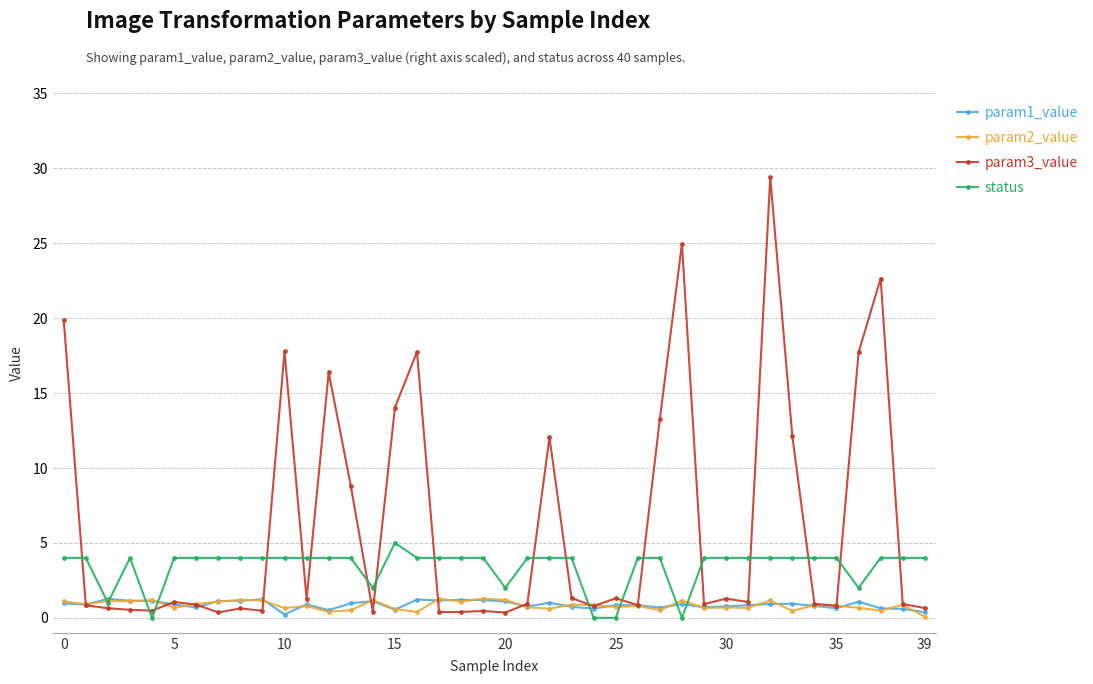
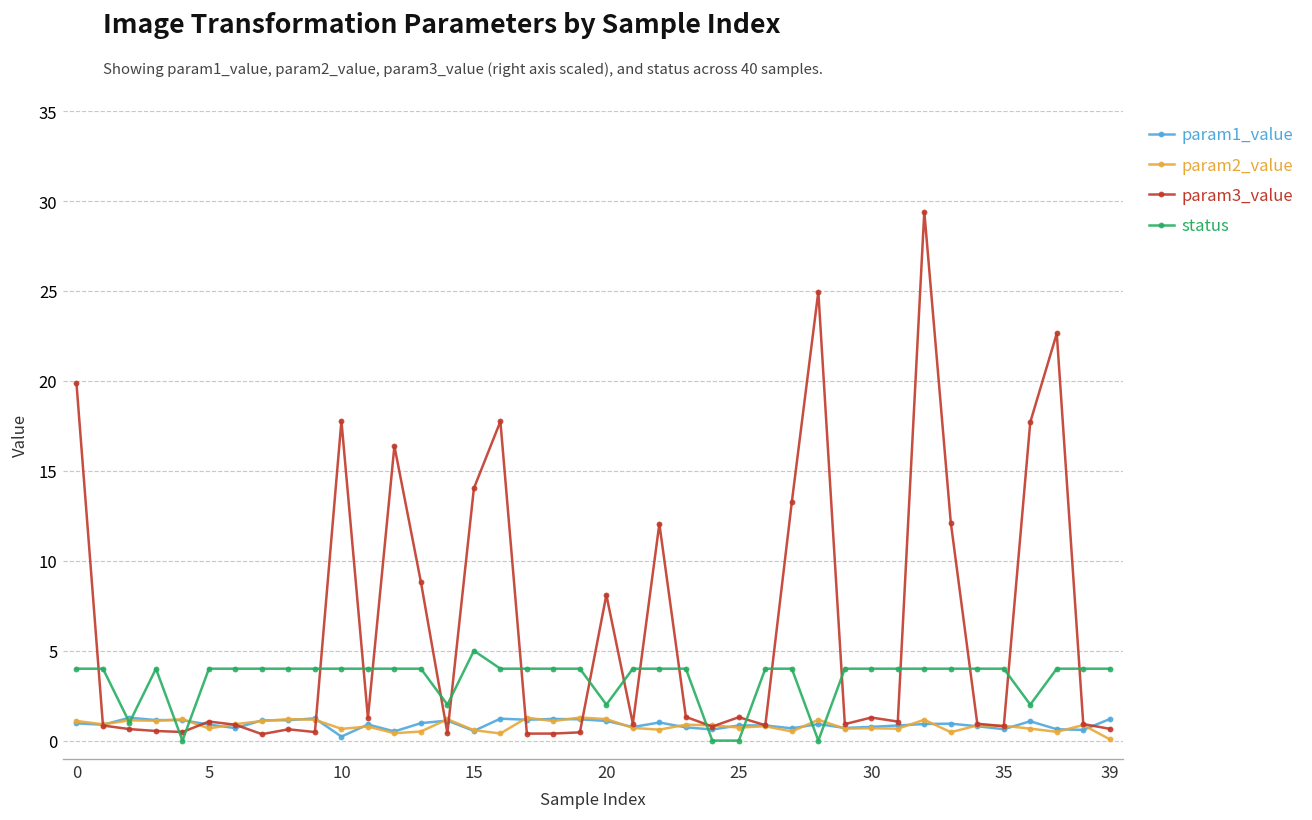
param3_value, 20: 0.4 -> 8.1
param1_value, 39: 0.4 -> 1.2
